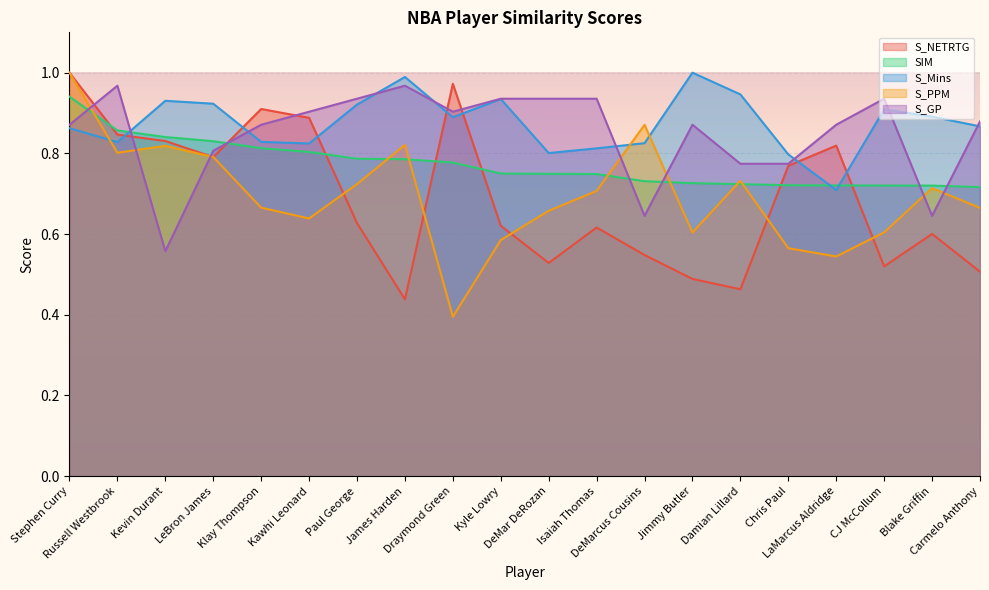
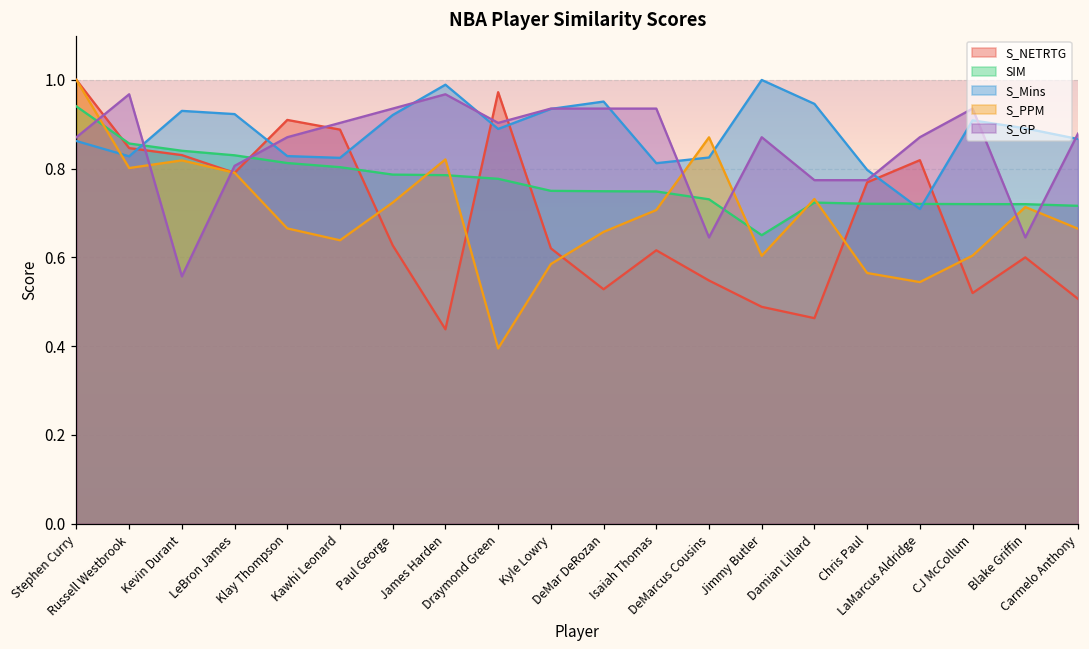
S_Mins, DeMar DeRozan: 0.80 -> 0.95
SIM, Jimmy Butler: 0.73 -> 0.65
